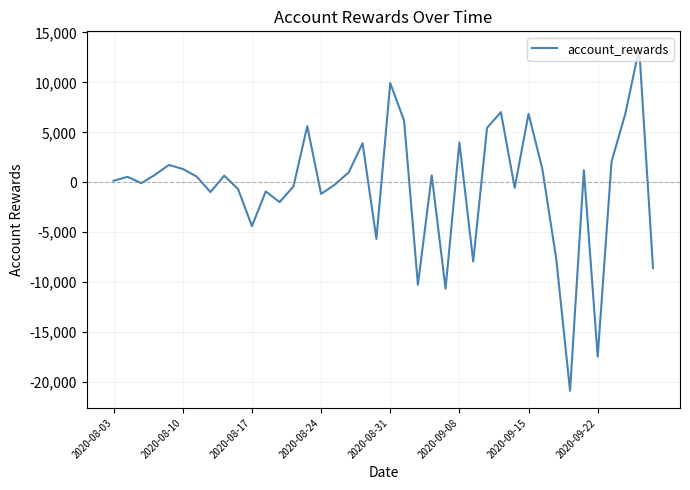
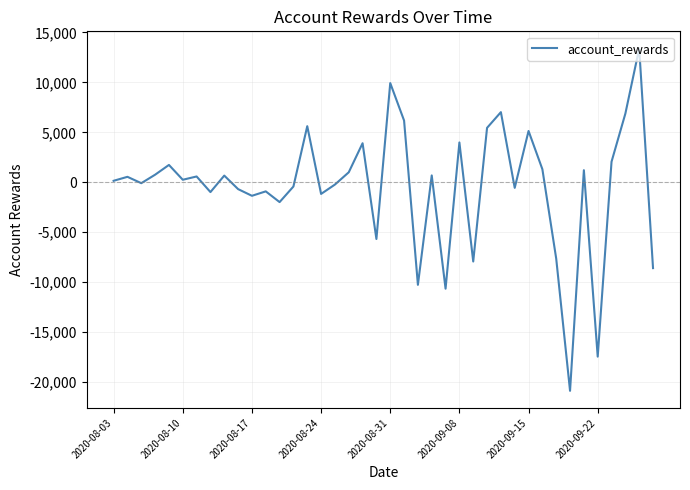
2020-08-10: 1,000 -> 0
2020-08-17: -4,000 -> -1,000
2020-09-15: 7,000 -> 5,000
